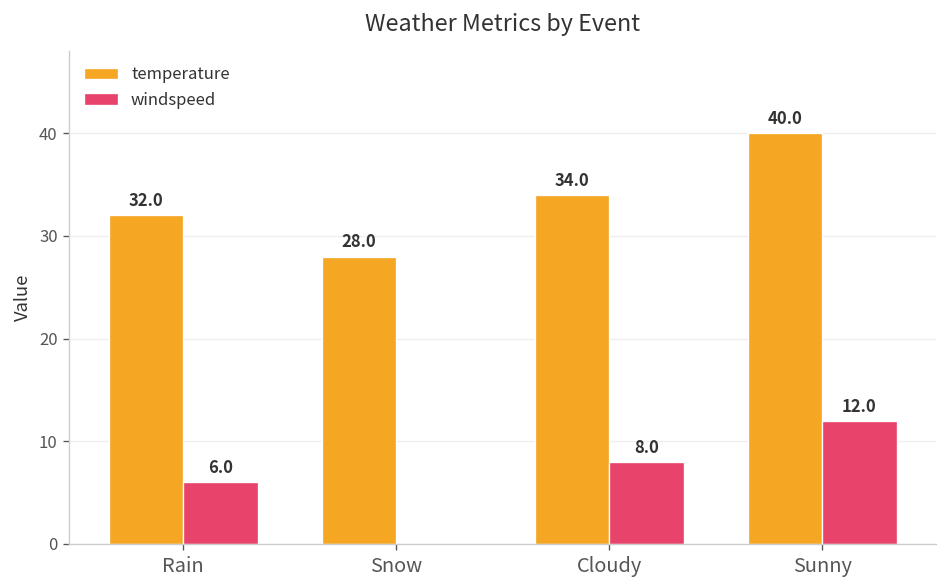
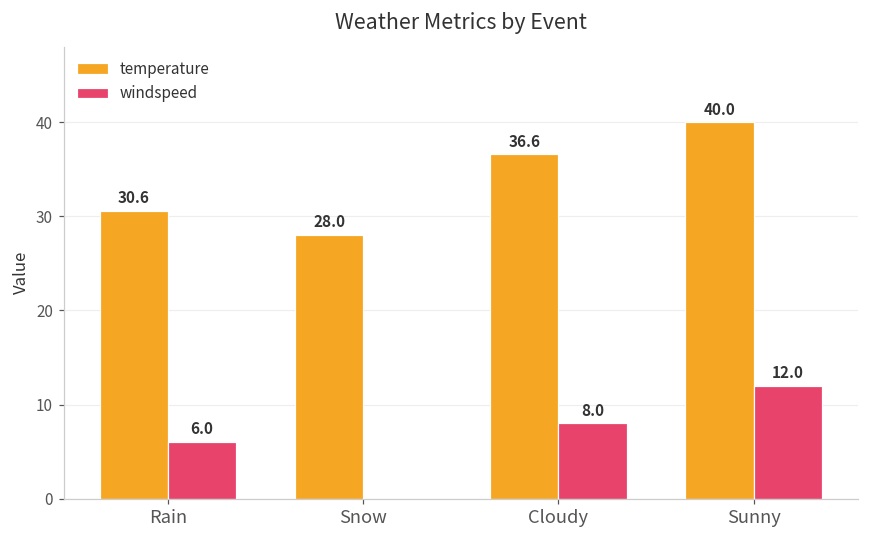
temperature, Rain: 32.0 -> 30.6
temperature, Cloudy: 34.0 -> 36.6
